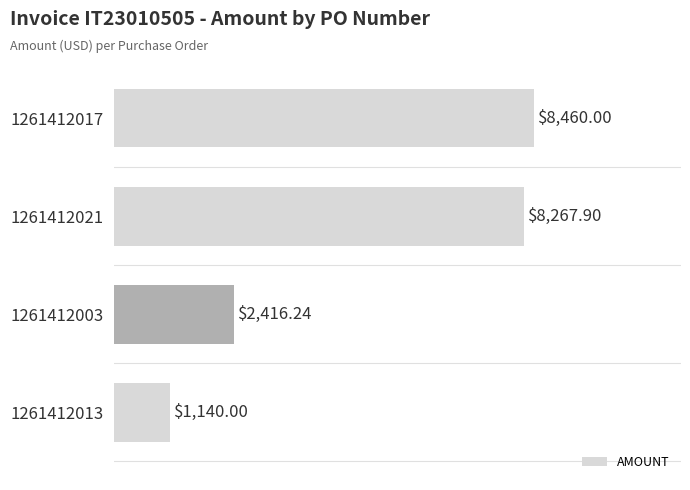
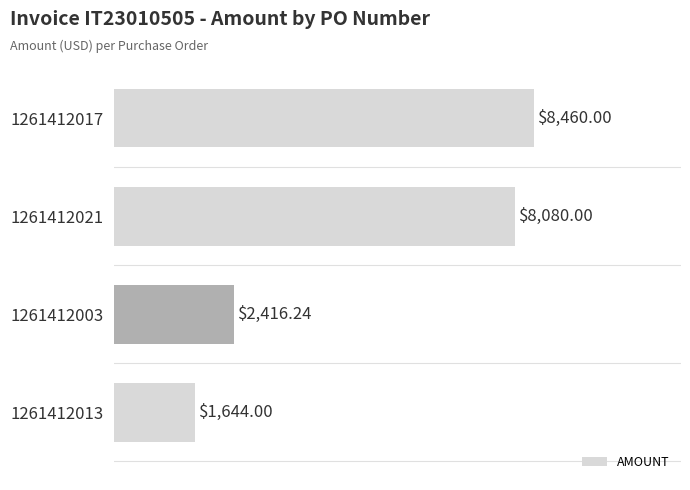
1261412021: $8,267.90 -> $8,080.00
1261412013: $1,140.00 -> $1,644.00
